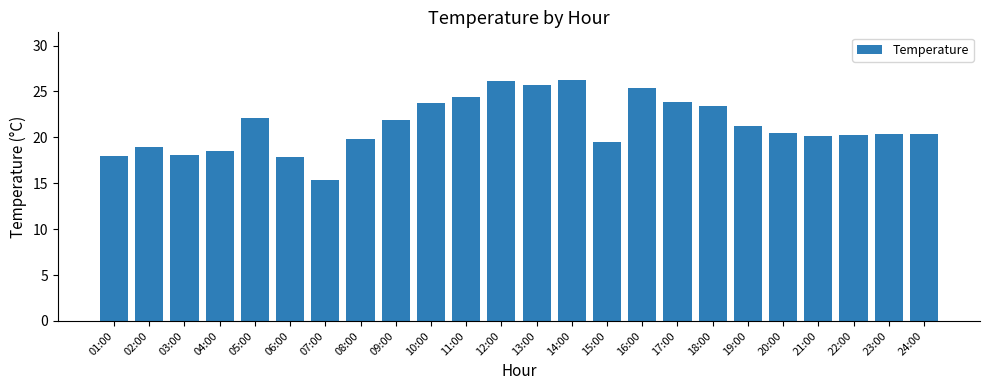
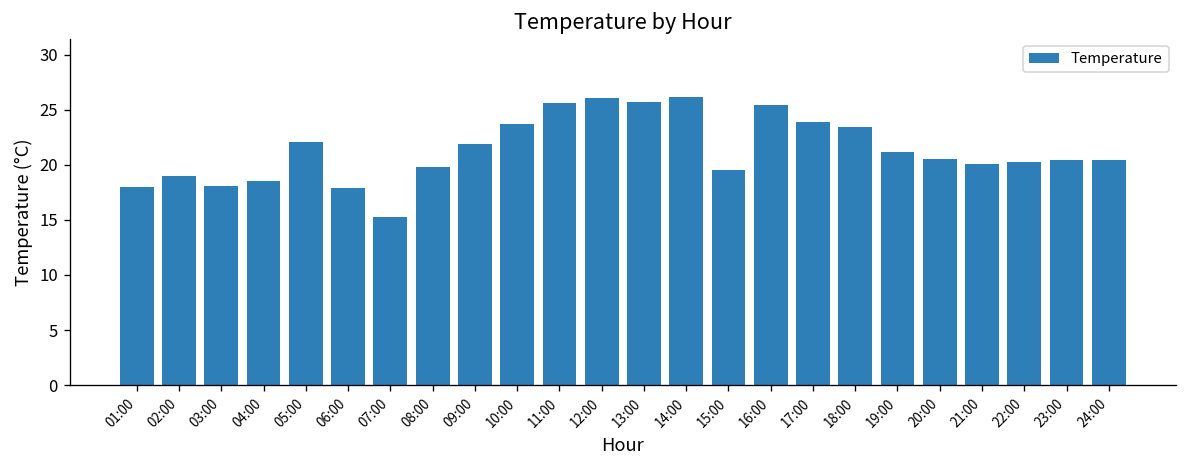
11:00: 24 -> 26
